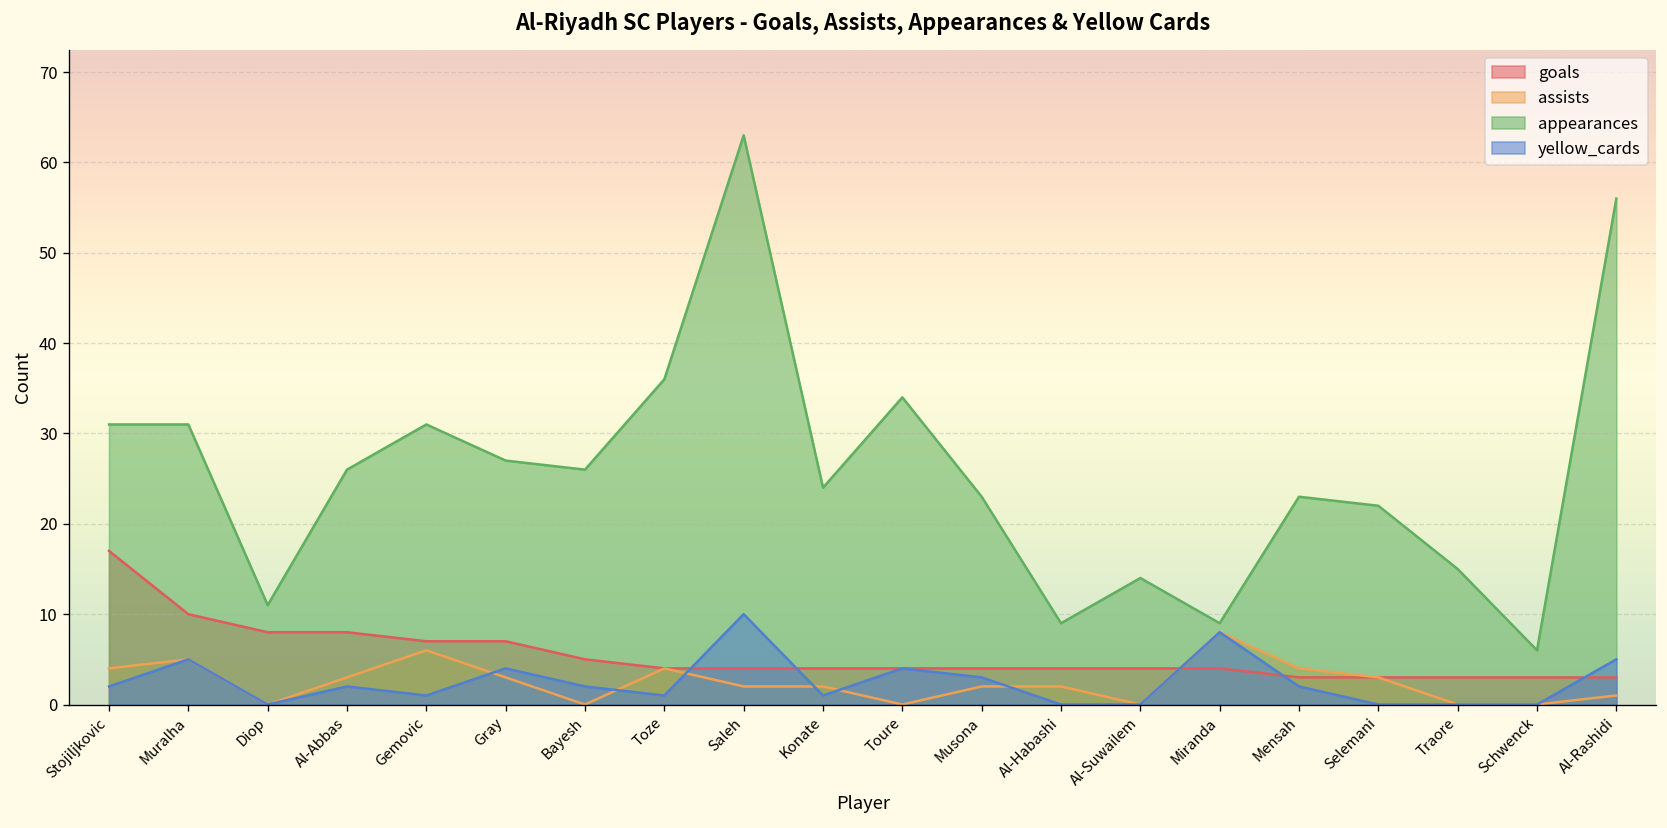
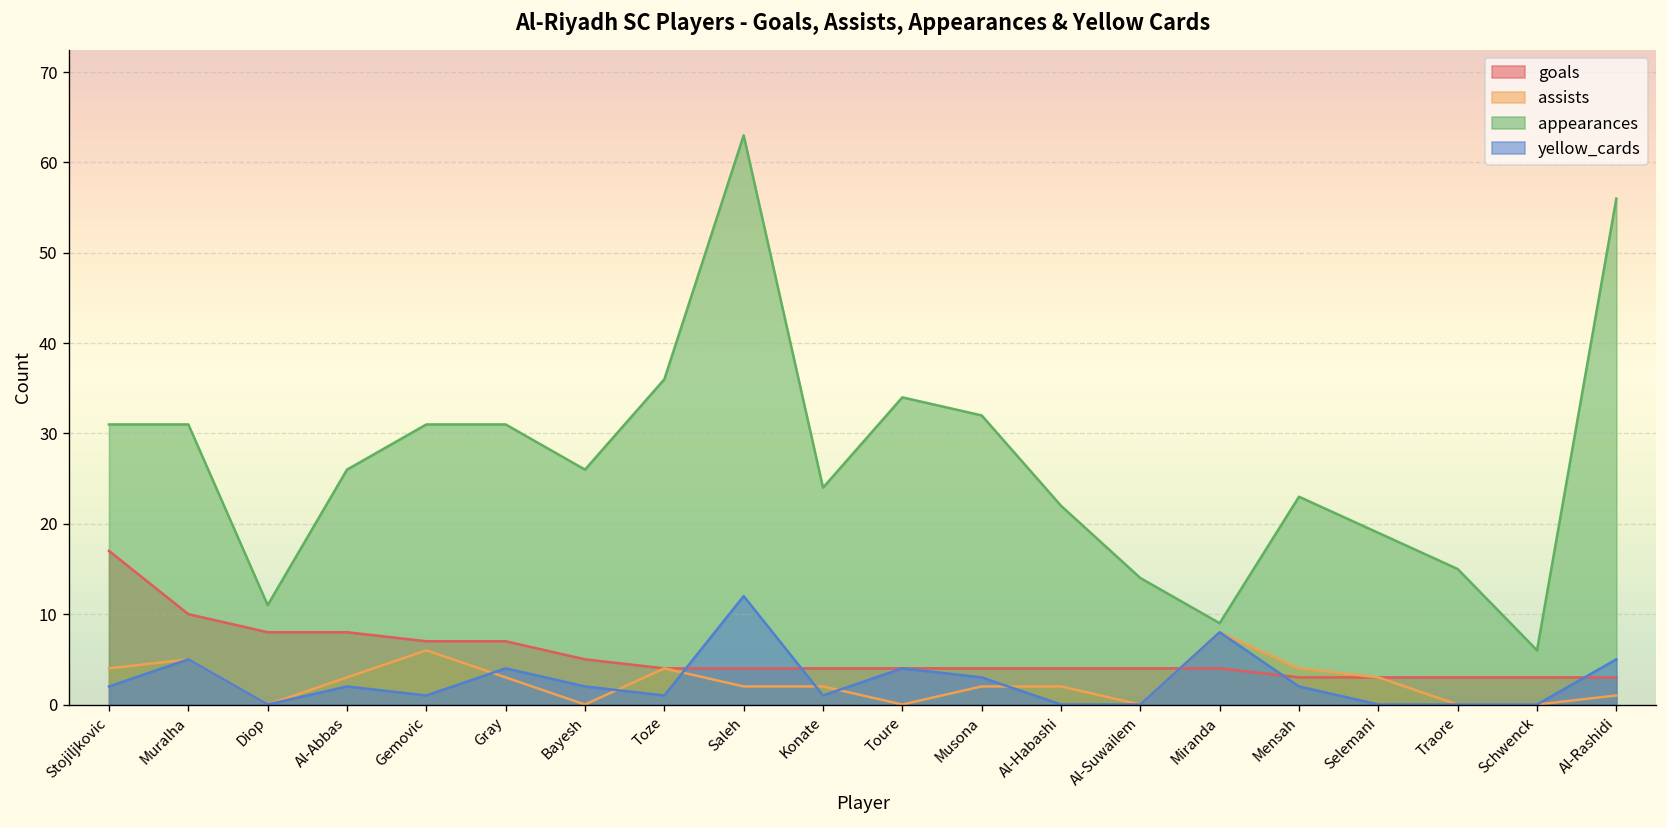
appearances, Gray: 27 -> 31
yellow_cards, Saleh: 10 -> 12
appearances, Musona: 23 -> 32
appearances, Al-Habashi: 9 -> 22
appearances, Selemani: 22 -> 19
